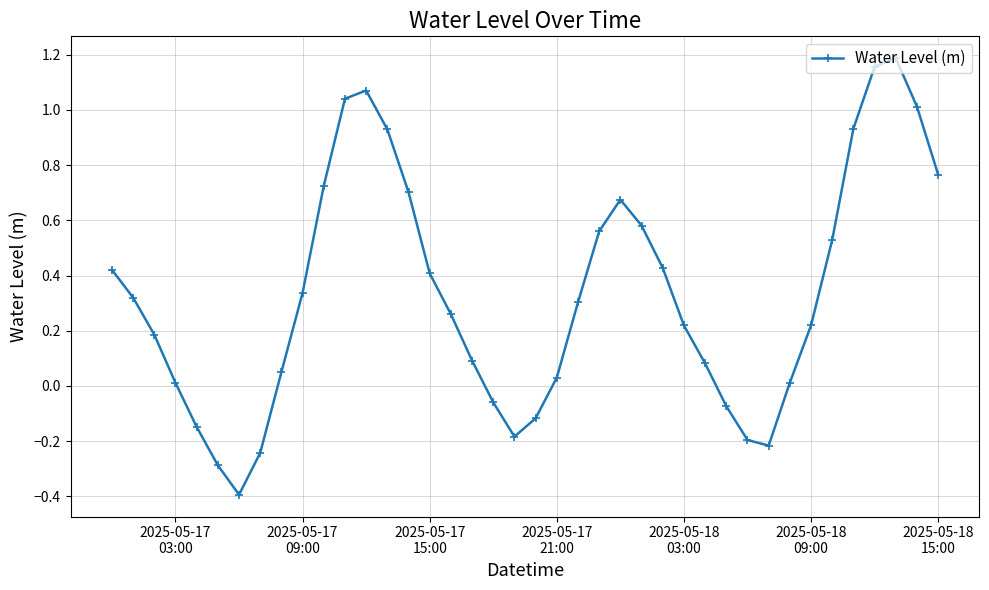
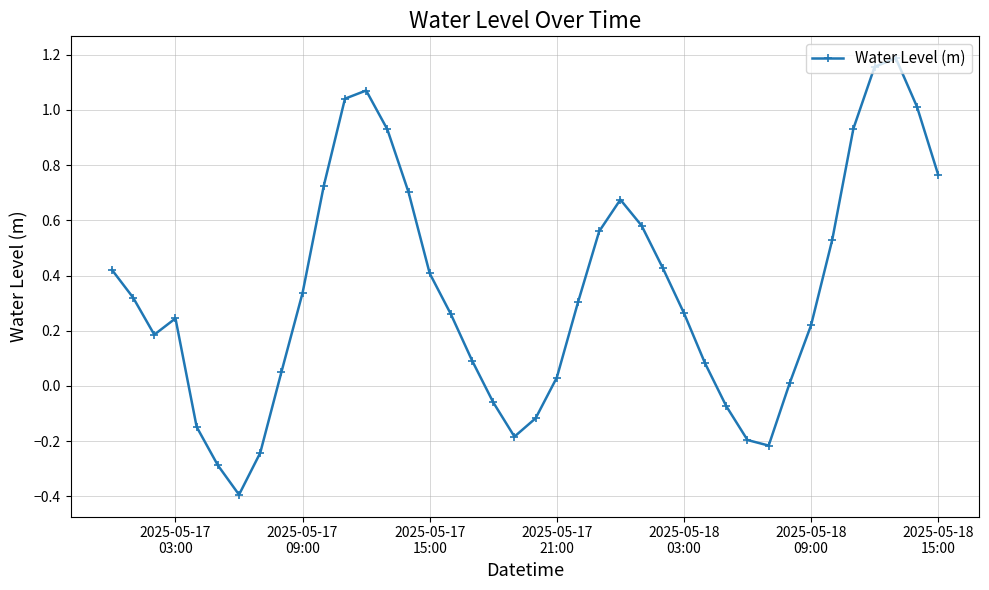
2025-05-17 03:00: 0.01 -> 0.24
2025-05-18 03:00: 0.22 -> 0.26
